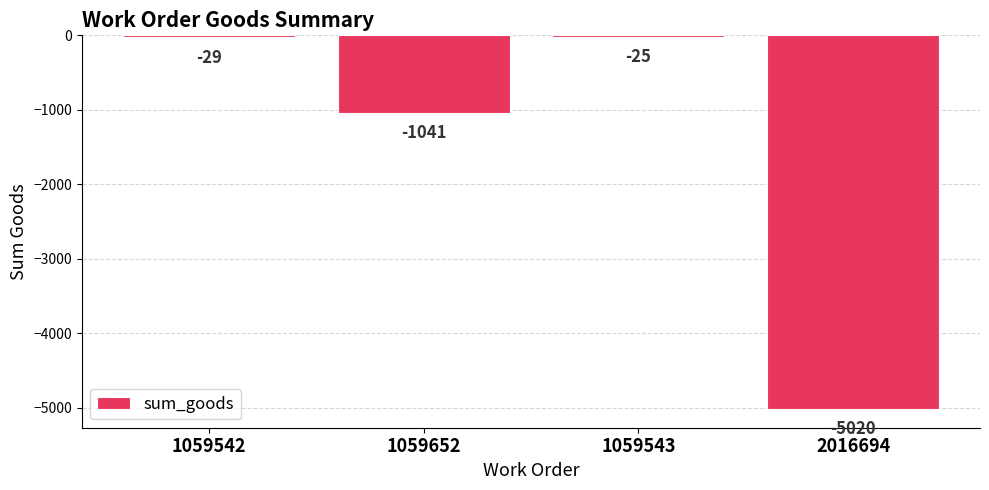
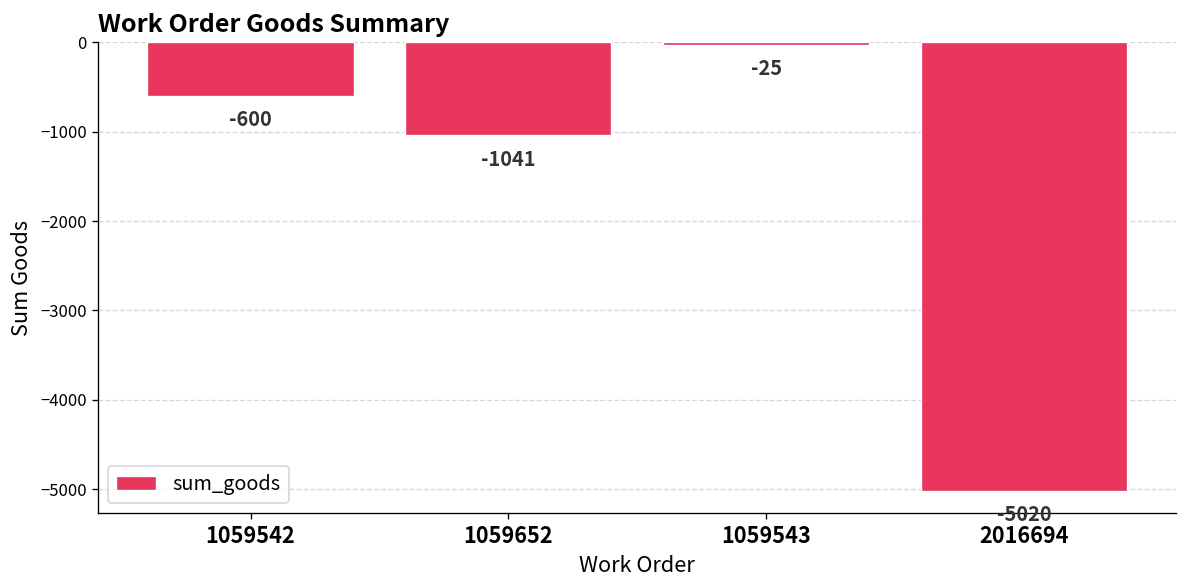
1059542: -29 -> -600
